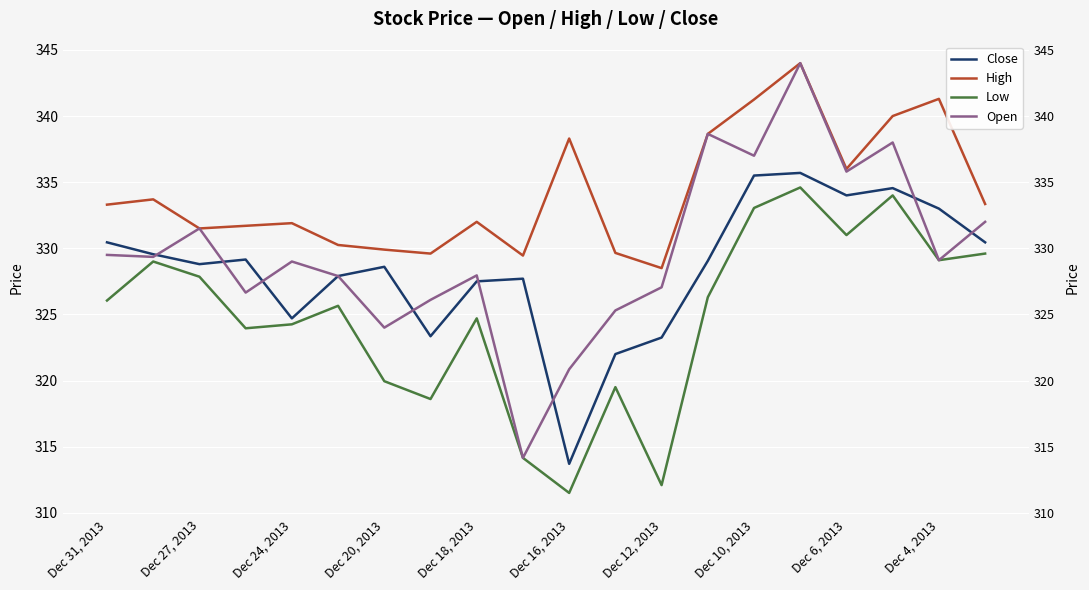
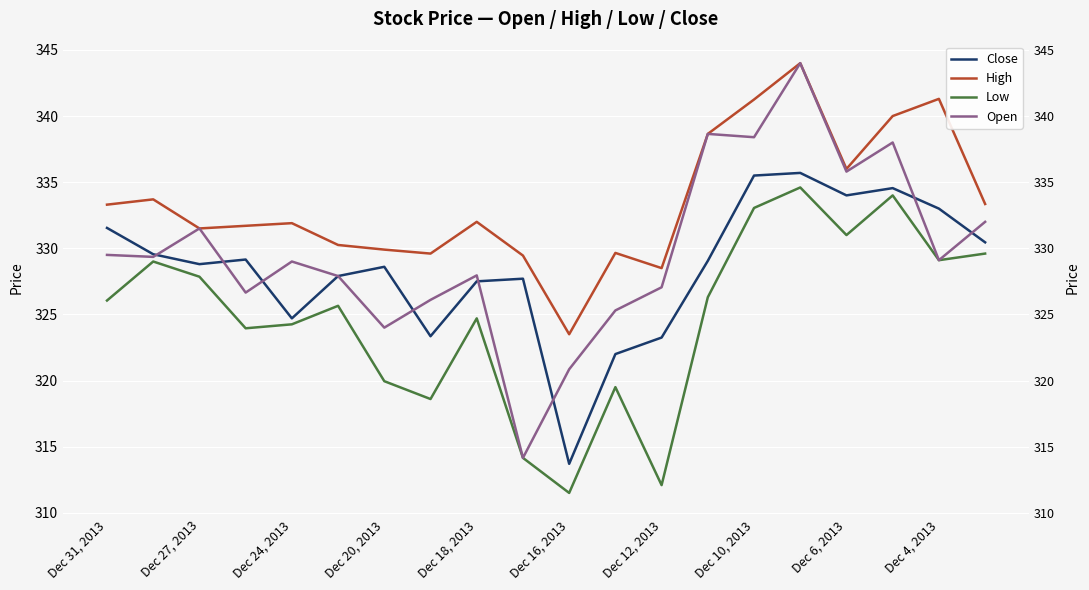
Close, Dec 31, 2013: 330.5 -> 331.5
High, Dec 16, 2013: 338.3 -> 323.5
Open, Dec 10, 2013: 337.0 -> 338.4
